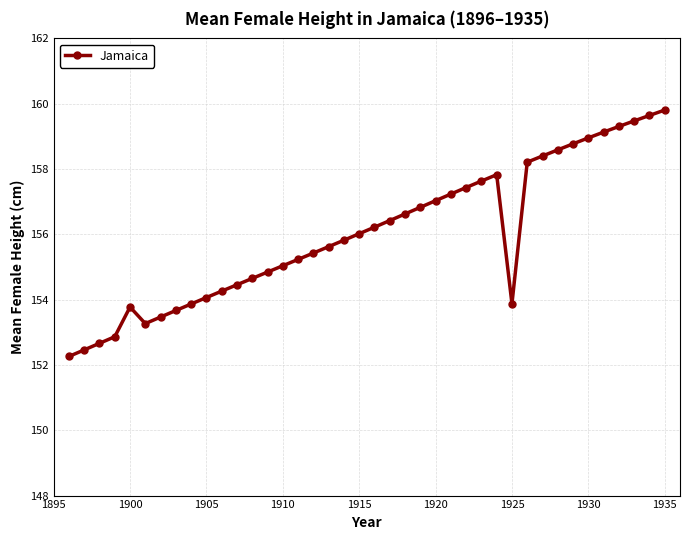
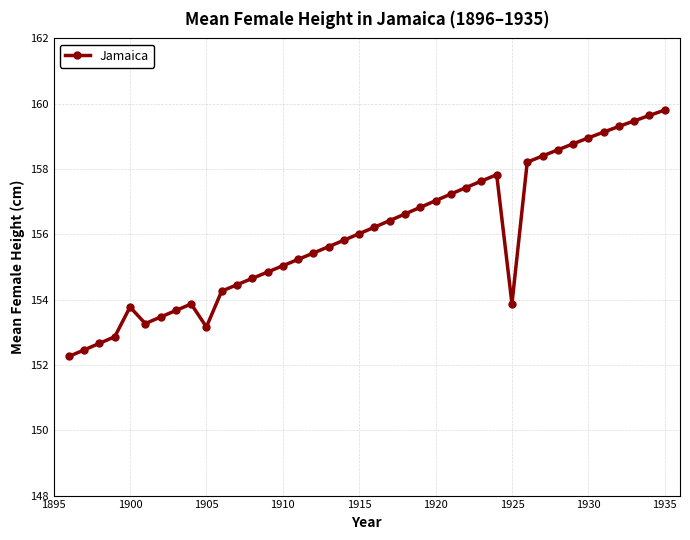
1905: 154.1 -> 153.2
